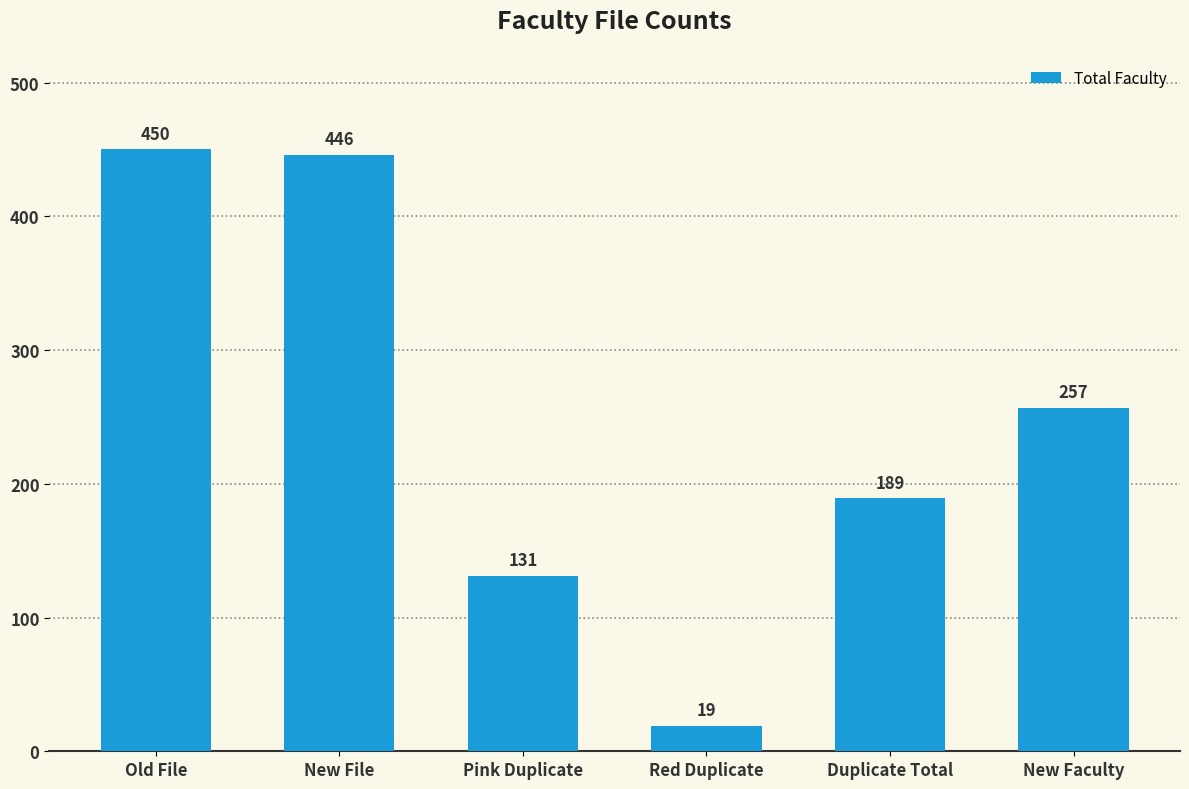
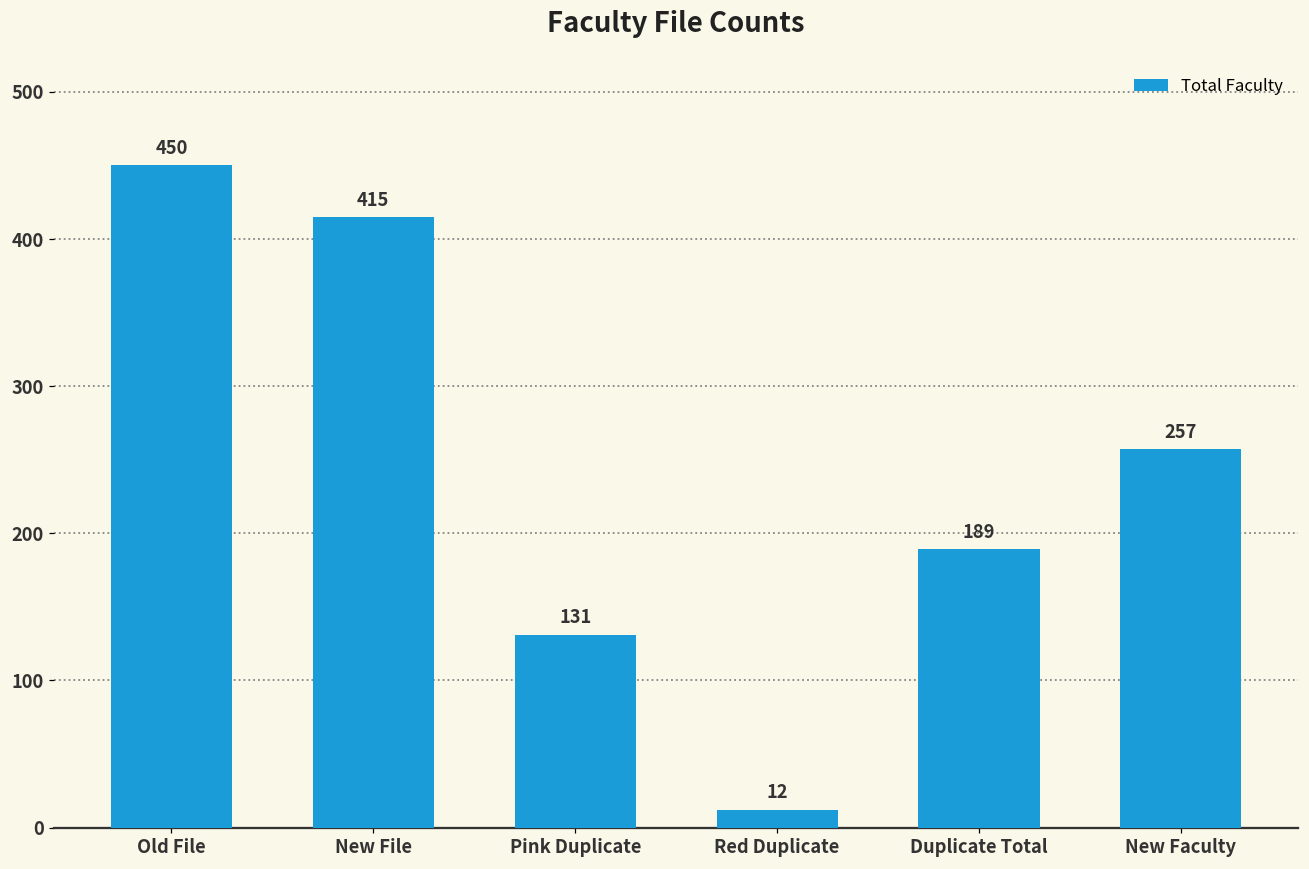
New File: 446 -> 415
Red Duplicate: 19 -> 12
